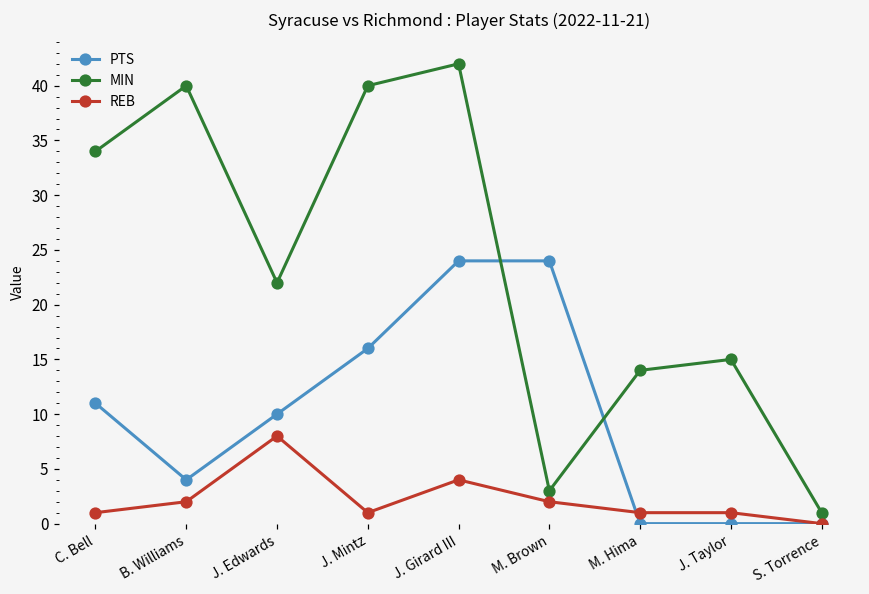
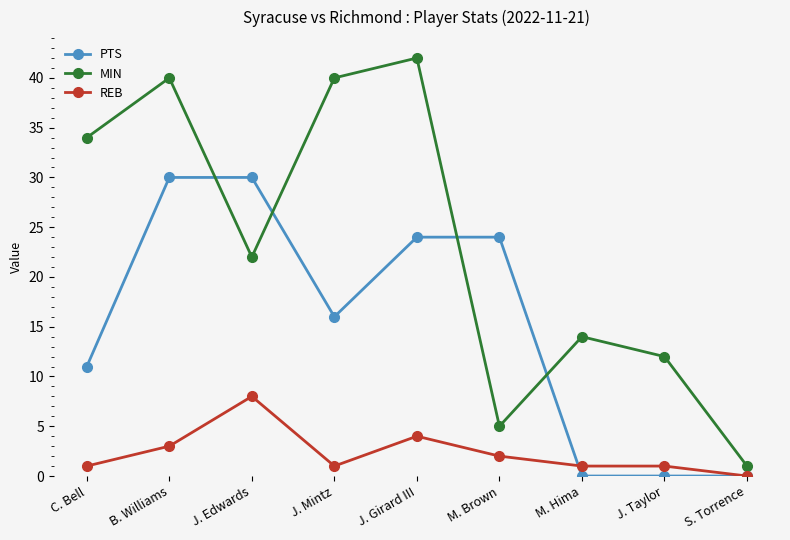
PTS, B. Williams: 4 -> 30
REB, B. Williams: 2 -> 3
PTS, J. Edwards: 10 -> 30
MIN, M. Brown: 3 -> 5
MIN, J. Taylor: 15 -> 12
